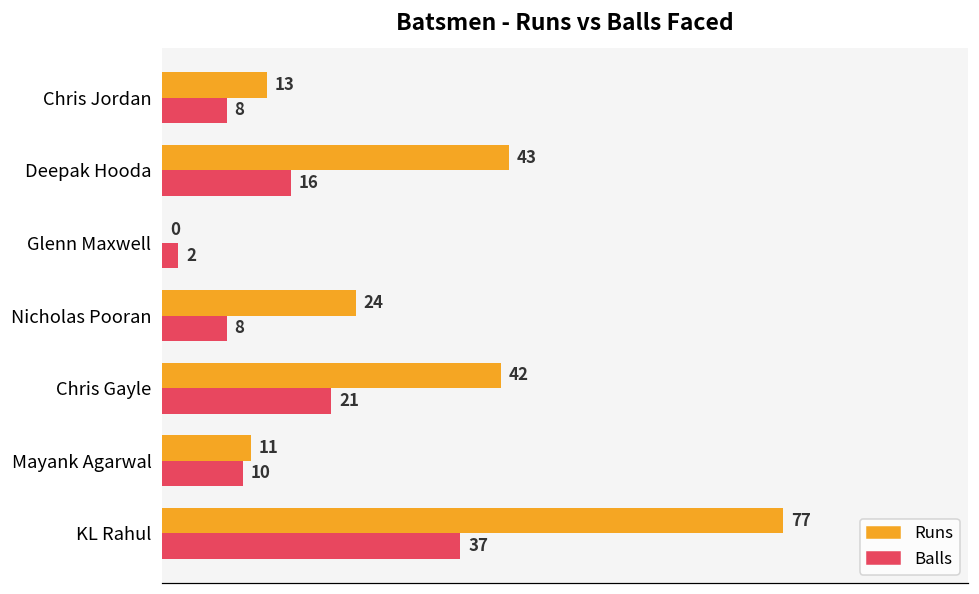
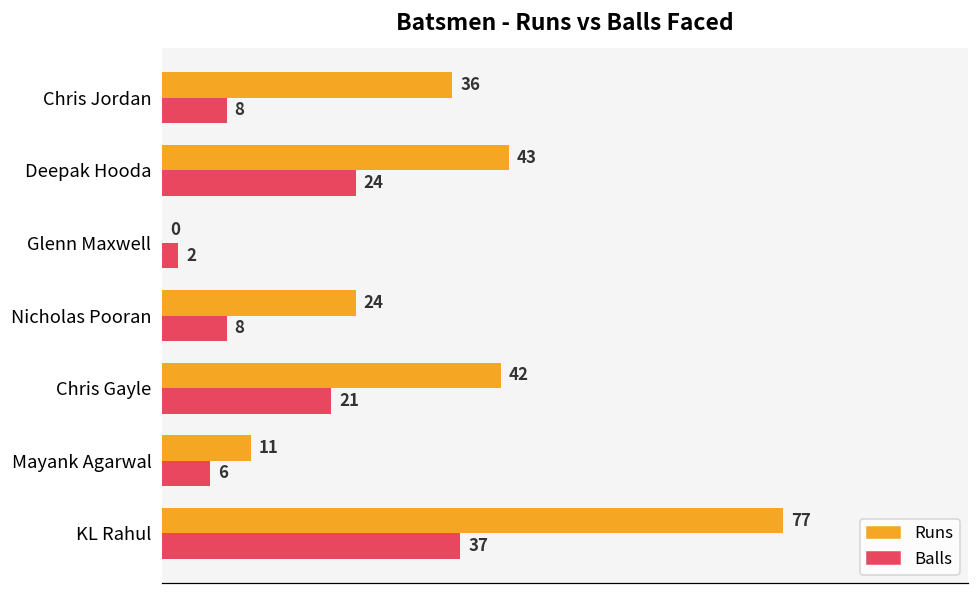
Runs, Chris Jordan: 13 -> 36
Balls, Deepak Hooda: 16 -> 24
Balls, Mayank Agarwal: 10 -> 6
